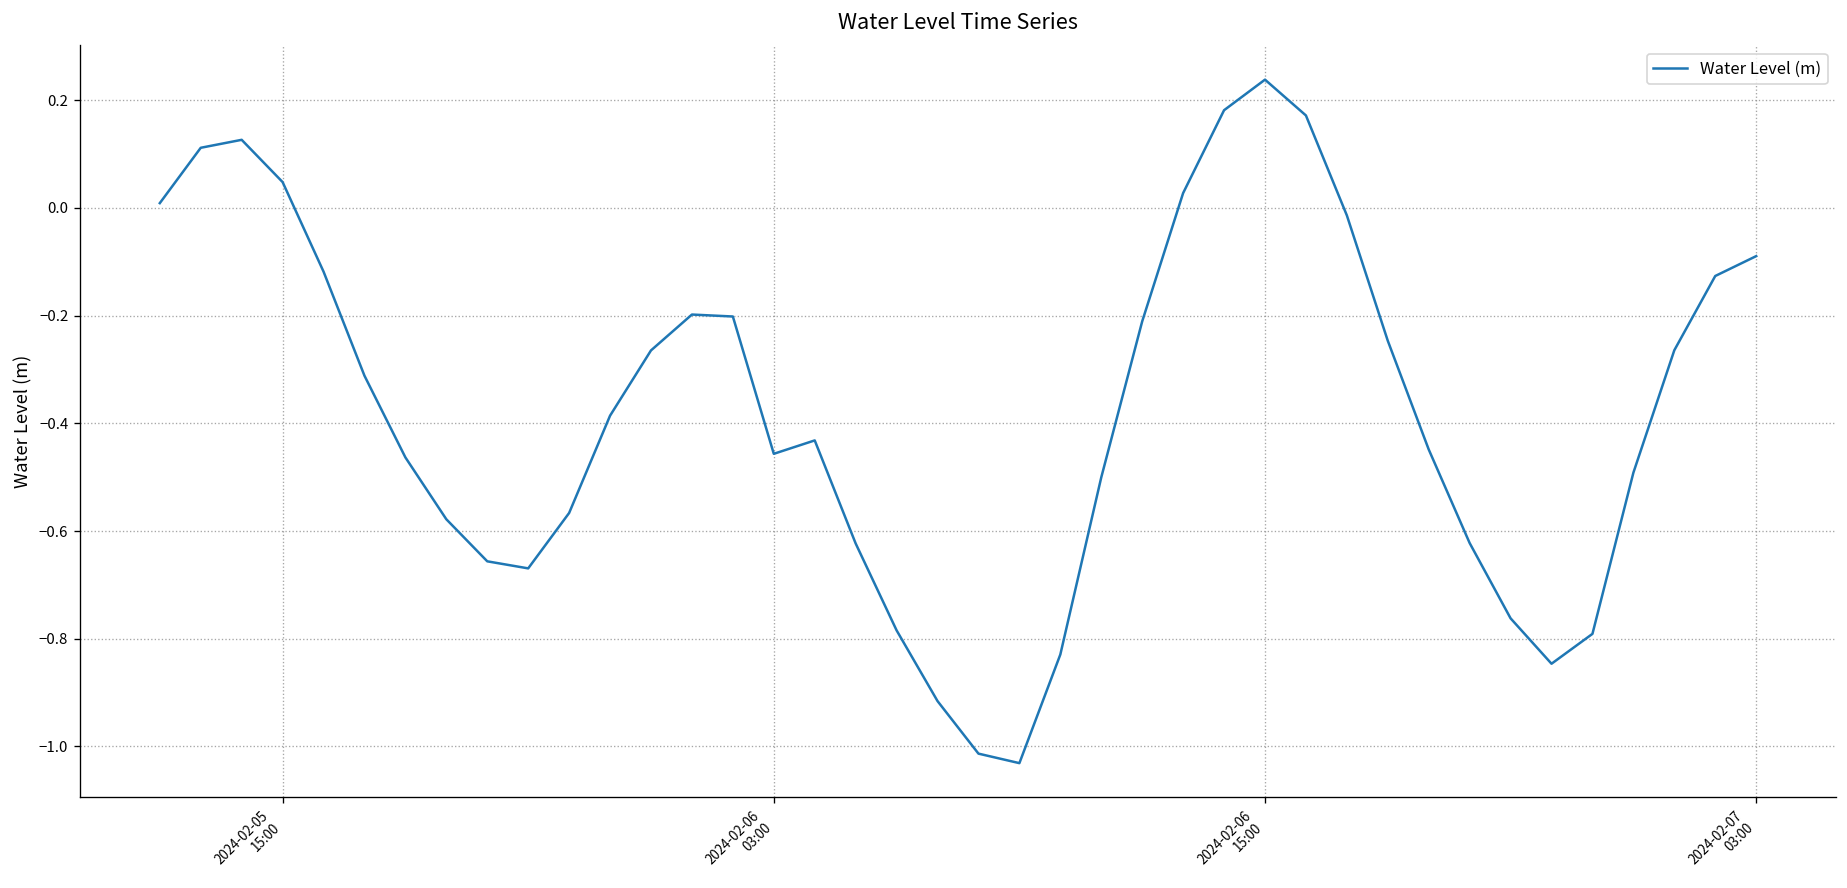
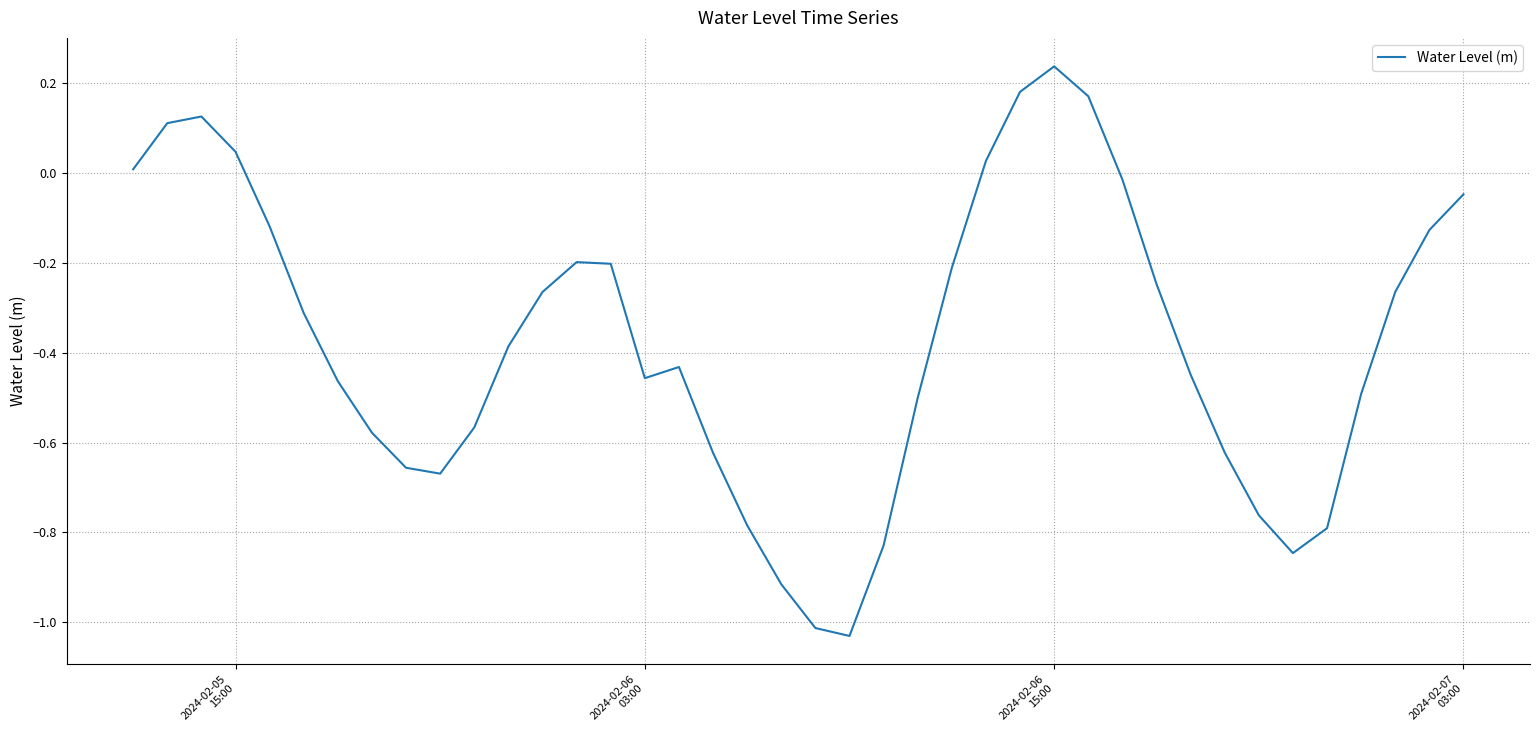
2024-02-07 03:00: -0.09 -> -0.05
